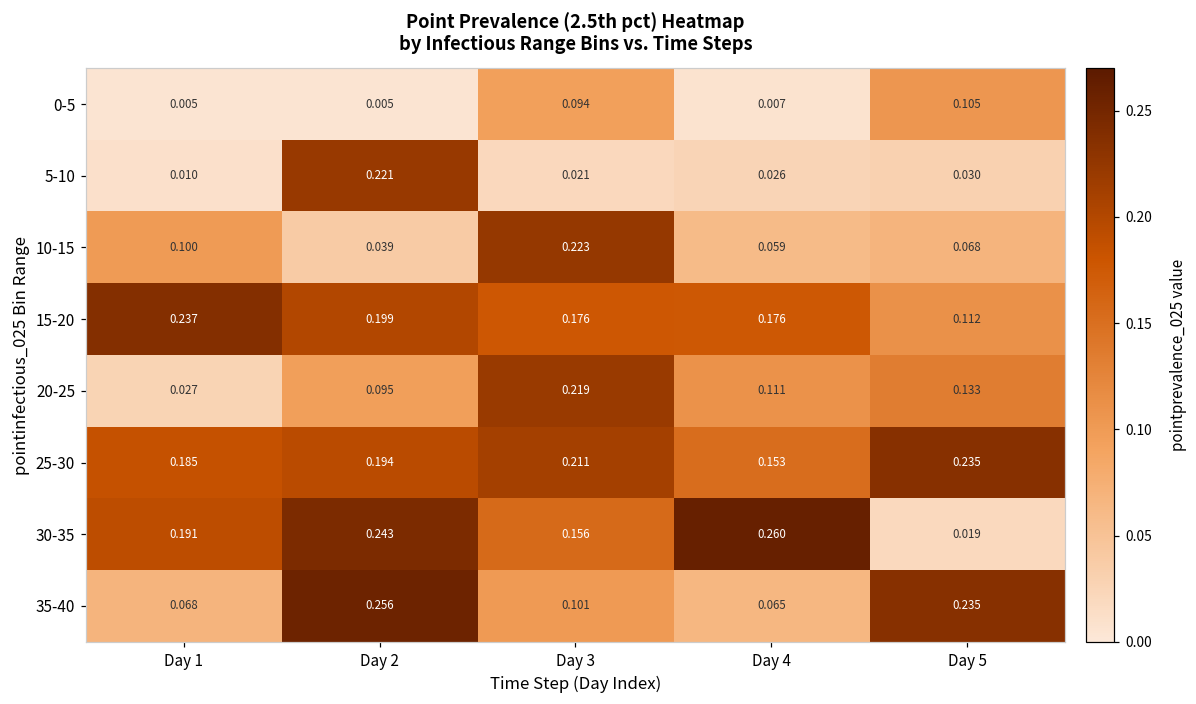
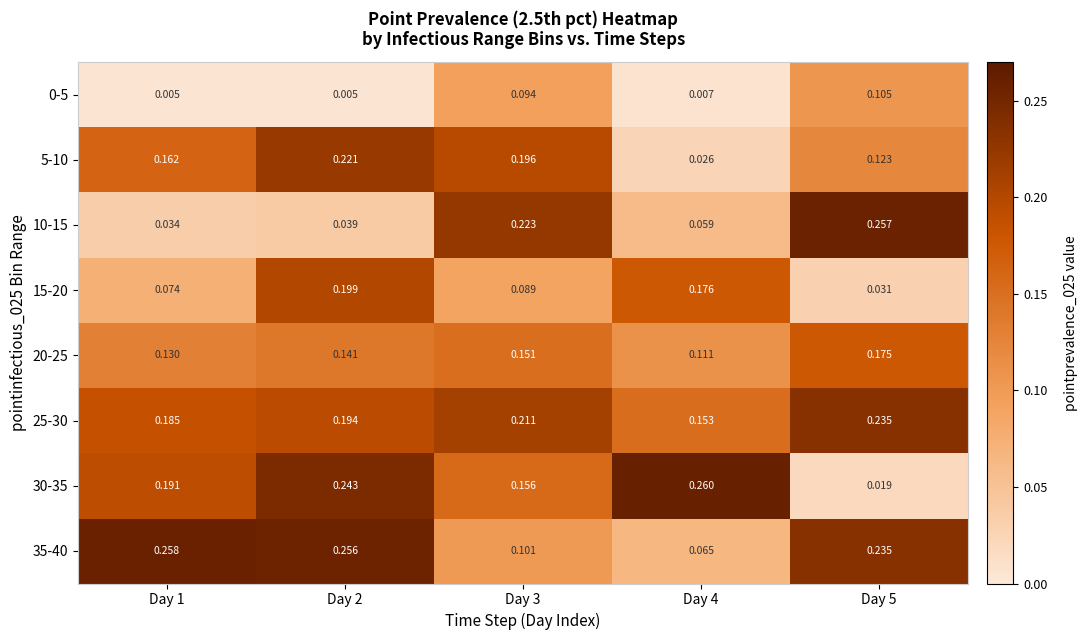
5-10, Day 1: 0.010 -> 0.162
5-10, Day 3: 0.021 -> 0.196
5-10, Day 5: 0.030 -> 0.123
10-15, Day 1: 0.100 -> 0.034
10-15, Day 5: 0.068 -> 0.257
15-20, Day 1: 0.237 -> 0.074
15-20, Day 3: 0.176 -> 0.089
15-20, Day 5: 0.112 -> 0.031
20-25, Day 1: 0.027 -> 0.130
20-25, Day 2: 0.095 -> 0.141
20-25, Day 3: 0.219 -> 0.151
20-25, Day 5: 0.133 -> 0.175
35-40, Day 1: 0.068 -> 0.258
